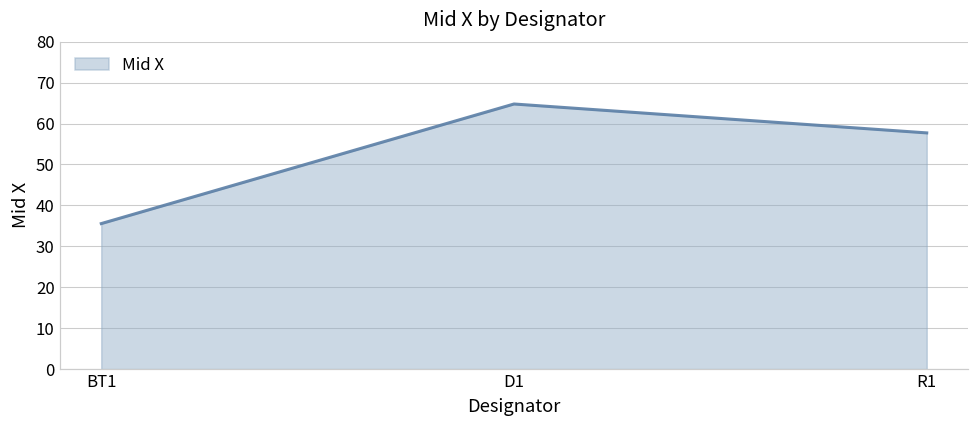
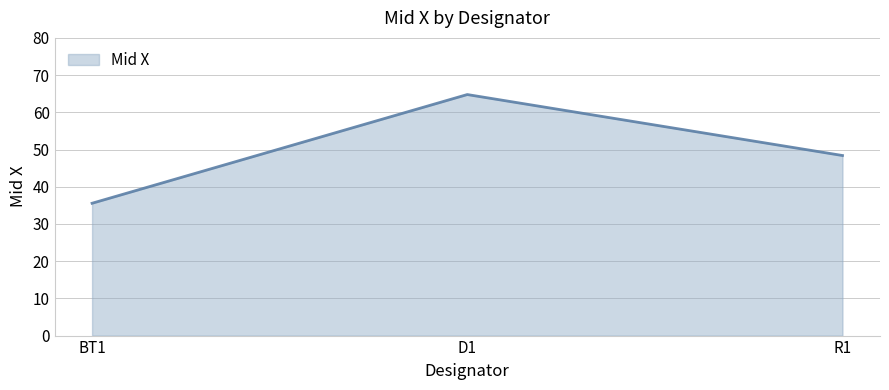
R1: 58 -> 48
